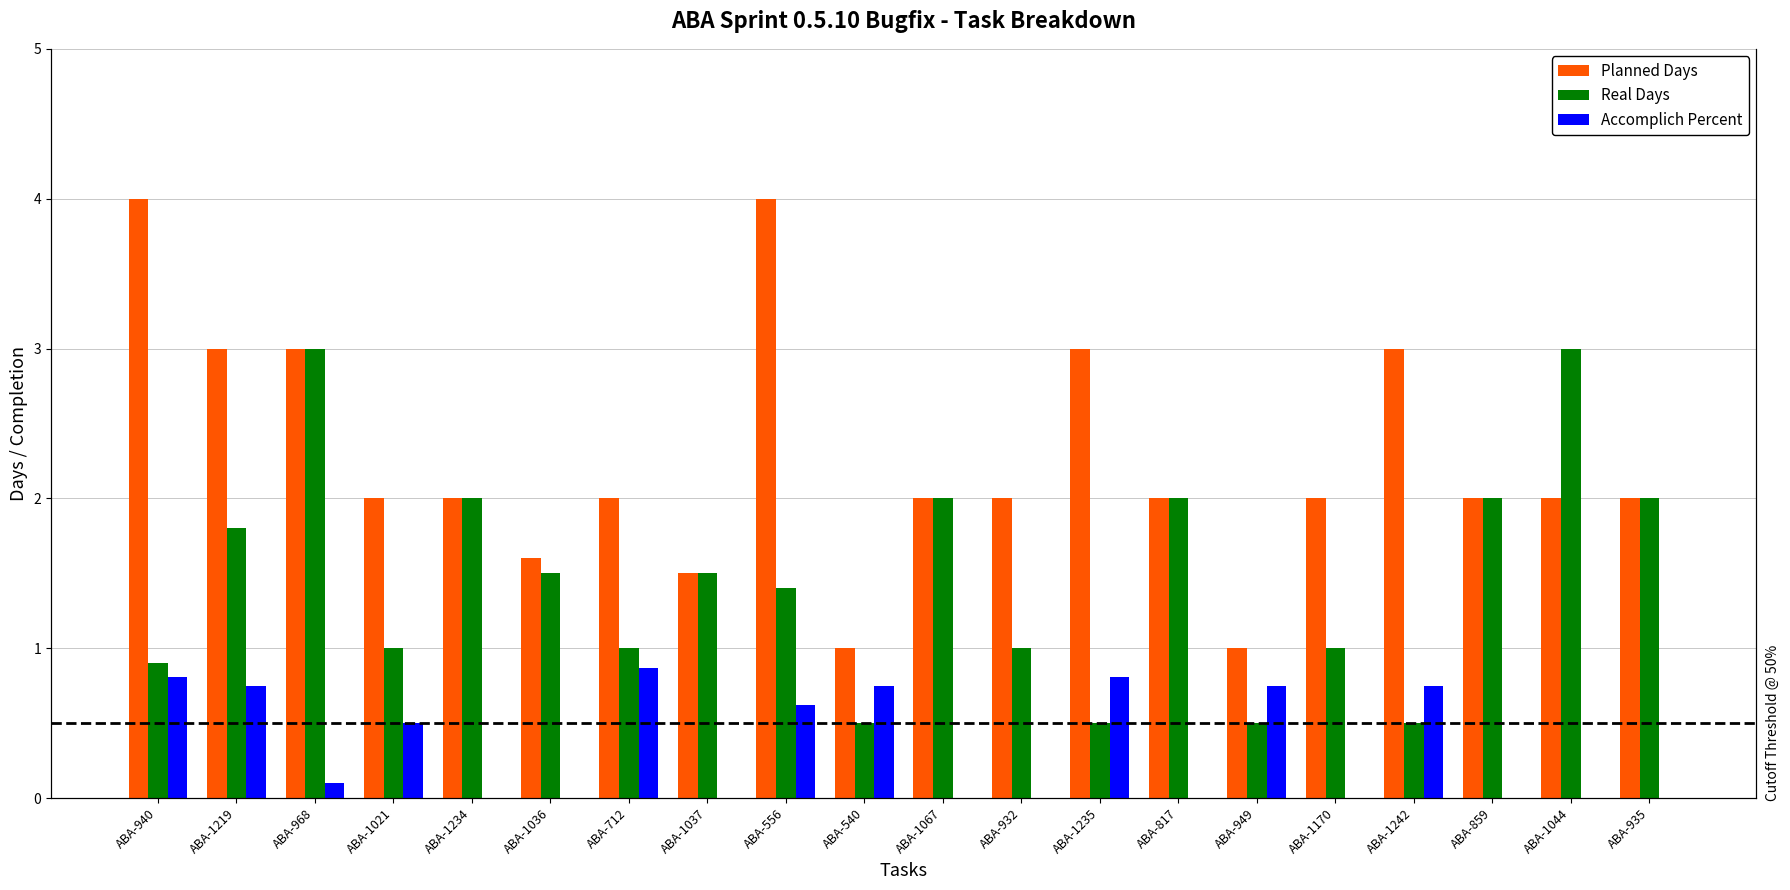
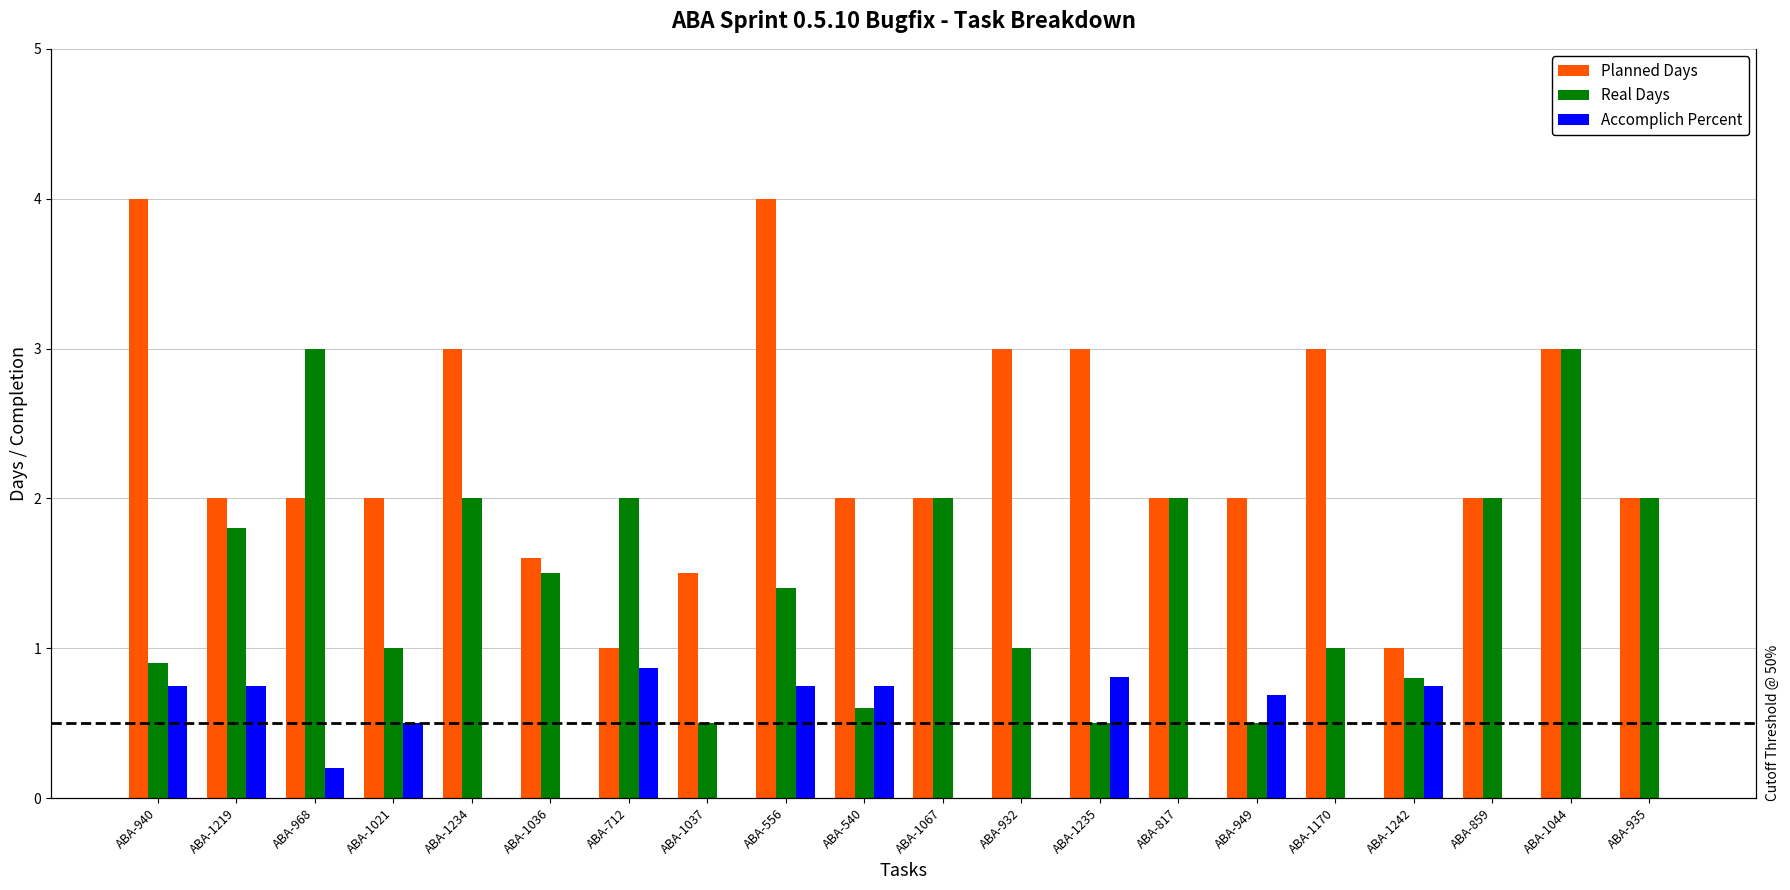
Accomplich Percent, ABA-940: 0.81 -> 0.75
Planned Days, ABA-1219: 3 -> 2
Planned Days, ABA-968: 3 -> 2
Accomplich Percent, ABA-968: 0.1 -> 0.2
Planned Days, ABA-1234: 2 -> 3
Planned Days, ABA-712: 2 -> 1
Real Days, ABA-712: 1 -> 2
Real Days, ABA-1037: 1.5 -> 0.5
Accomplich Percent, ABA-556: 0.62 -> 0.75
Planned Days, ABA-540: 1 -> 2
Real Days, ABA-540: 0.5 -> 0.6
Planned Days, ABA-932: 2 -> 3
Planned Days, ABA-949: 1 -> 2
Accomplich Percent, ABA-949: 0.75 -> 0.69
Planned Days, ABA-1170: 2 -> 3
Planned Days, ABA-1242: 3 -> 1
Real Days, ABA-1242: 0.5 -> 0.8
Planned Days, ABA-1044: 2 -> 3
